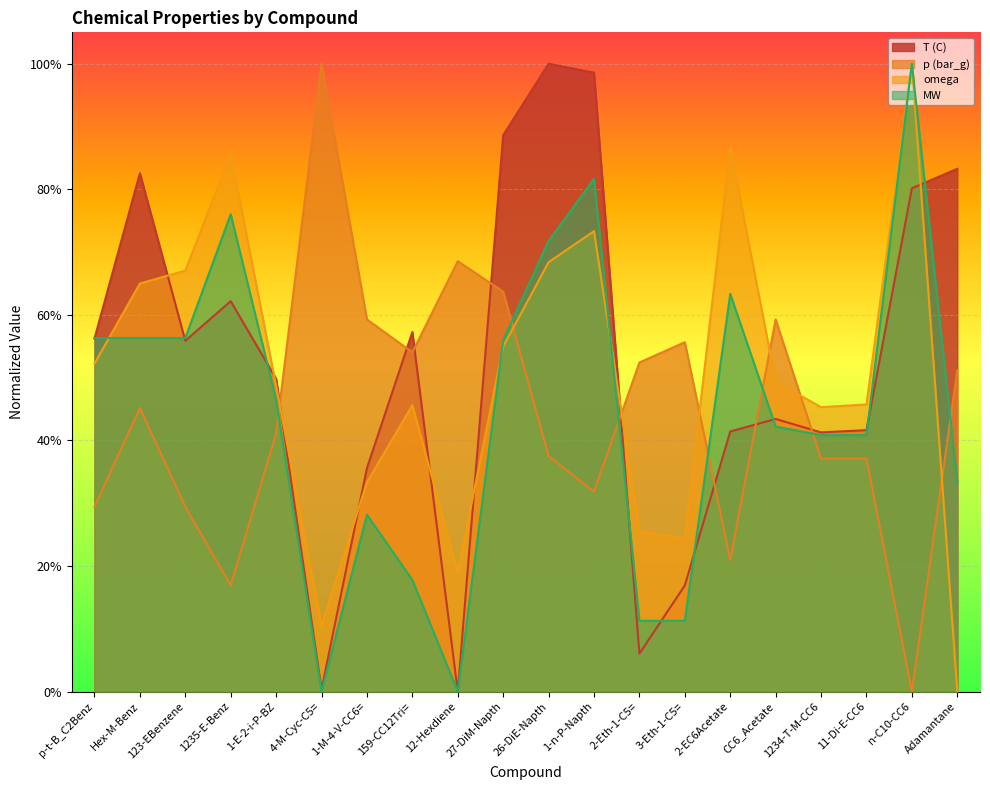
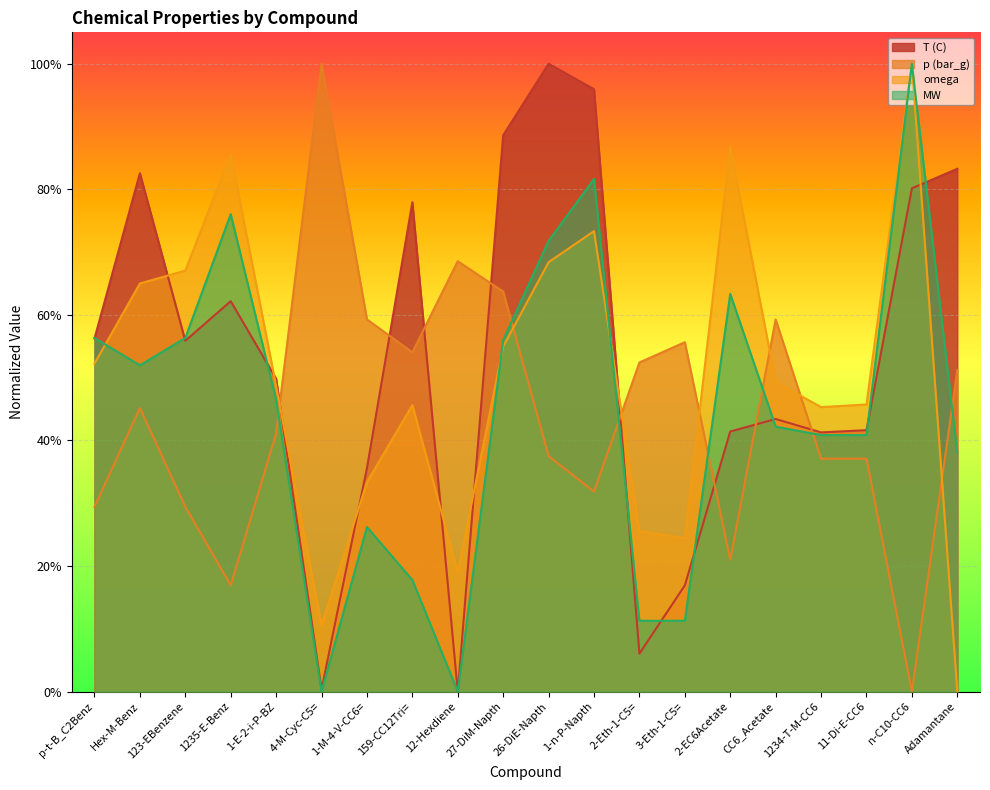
MW, Hex-M-Benz: 56% -> 52%
MW, 1-M-4-V-CC6=: 28% -> 26%
T (C), 159-CC12Tri=: 57% -> 78%
T (C), 1-n-P-Napth: 99% -> 96%
MW, Adamantane: 33% -> 38%
